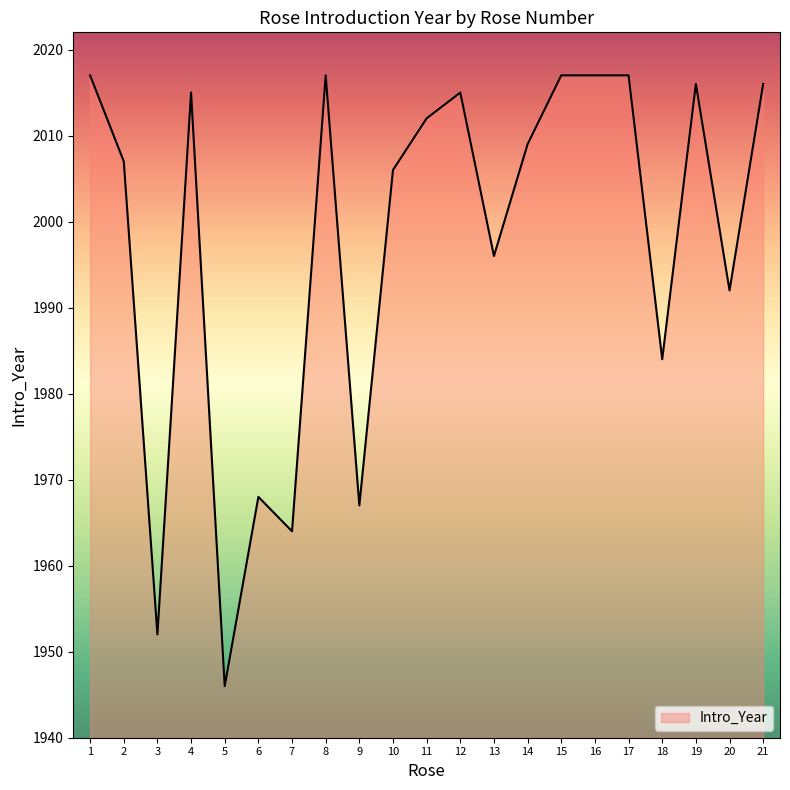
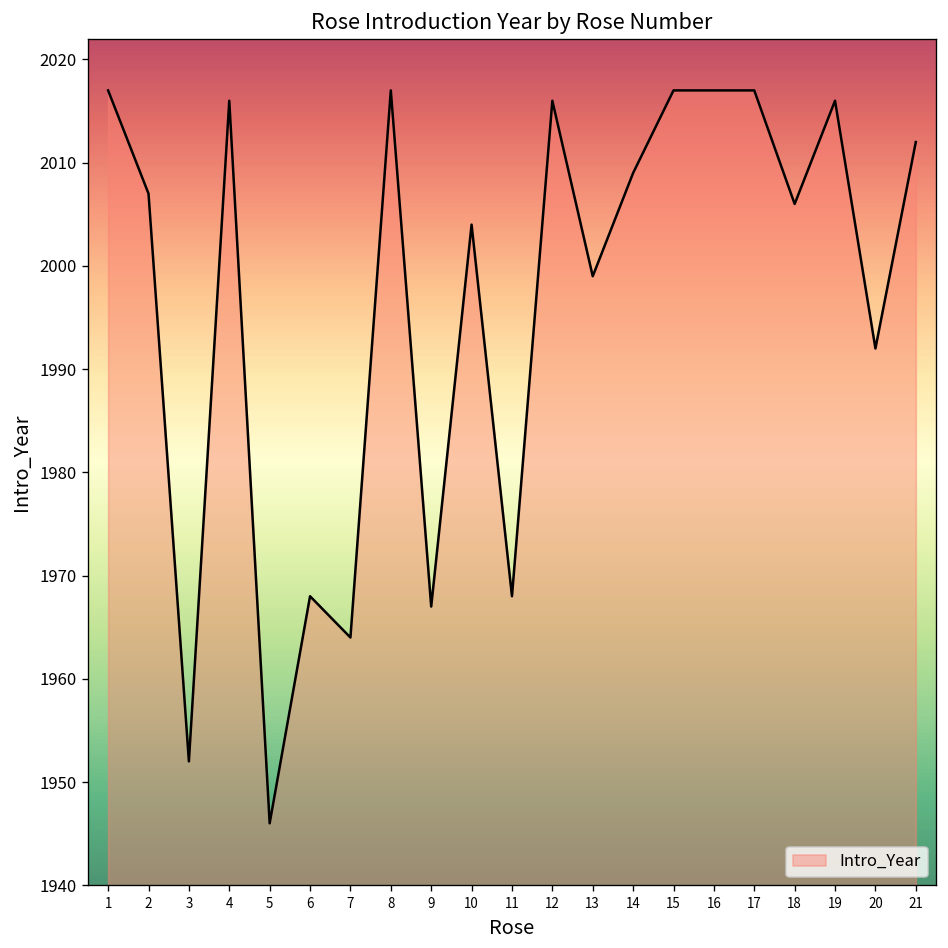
4: 2015 -> 2016
10: 2006 -> 2004
11: 2012 -> 1968
12: 2015 -> 2016
13: 1996 -> 1999
18: 1984 -> 2006
21: 2016 -> 2012
